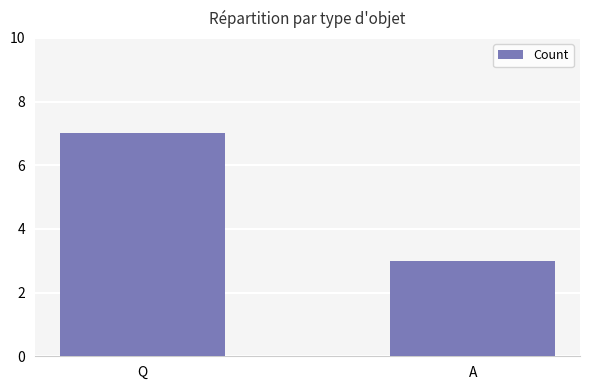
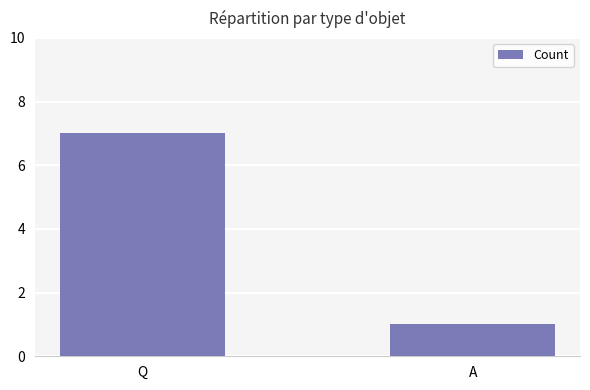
A: 3 -> 1
